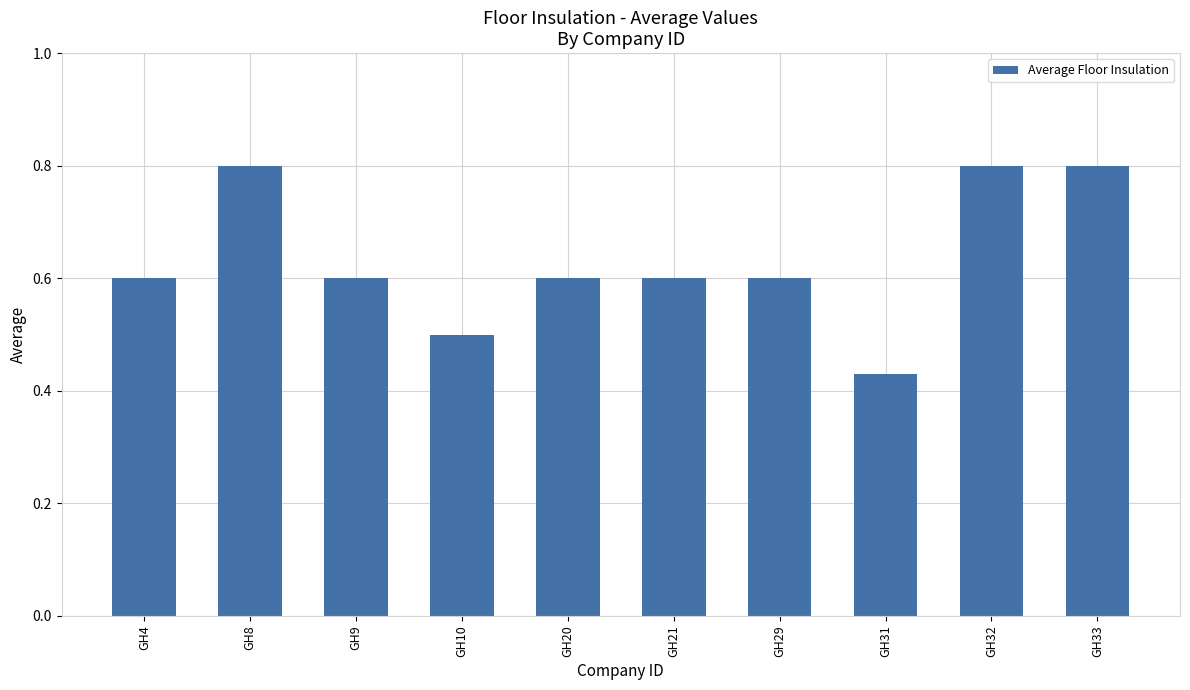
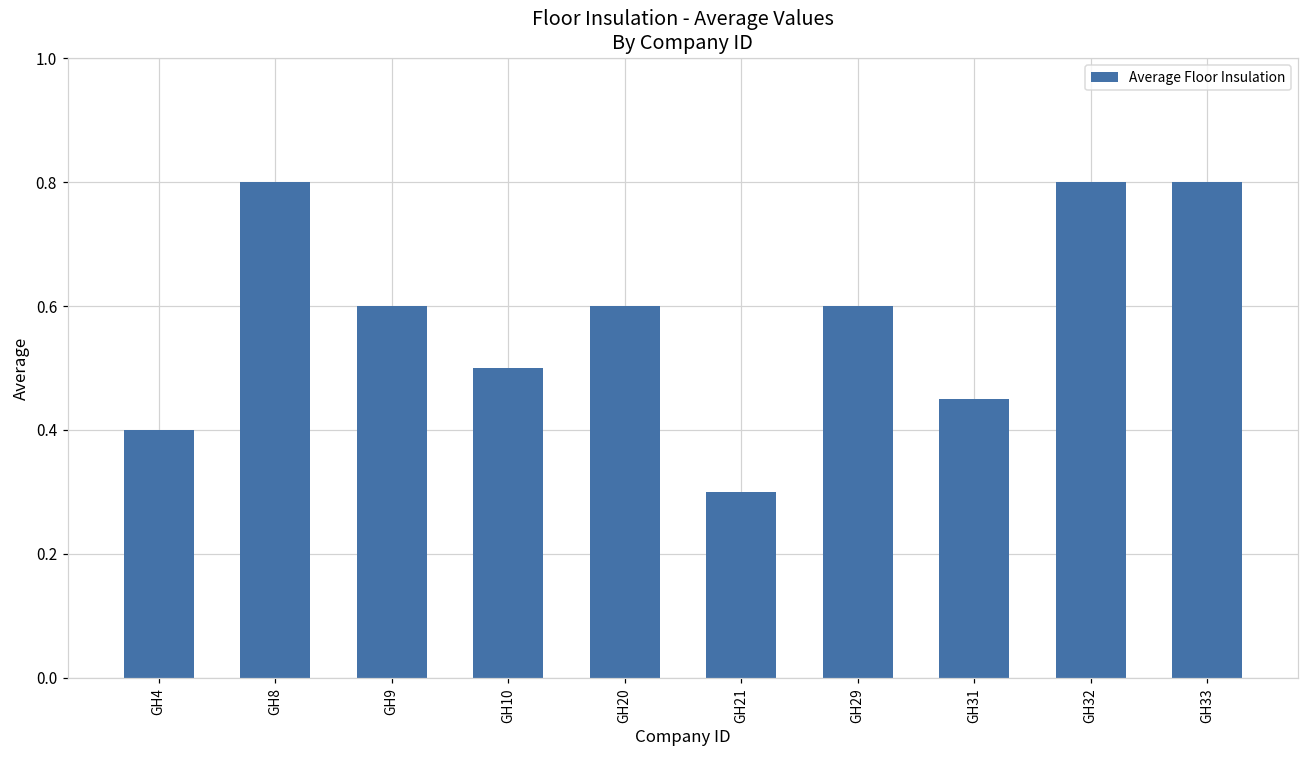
GH4: 0.6 -> 0.4
GH21: 0.6 -> 0.3
GH31: 0.43 -> 0.45
